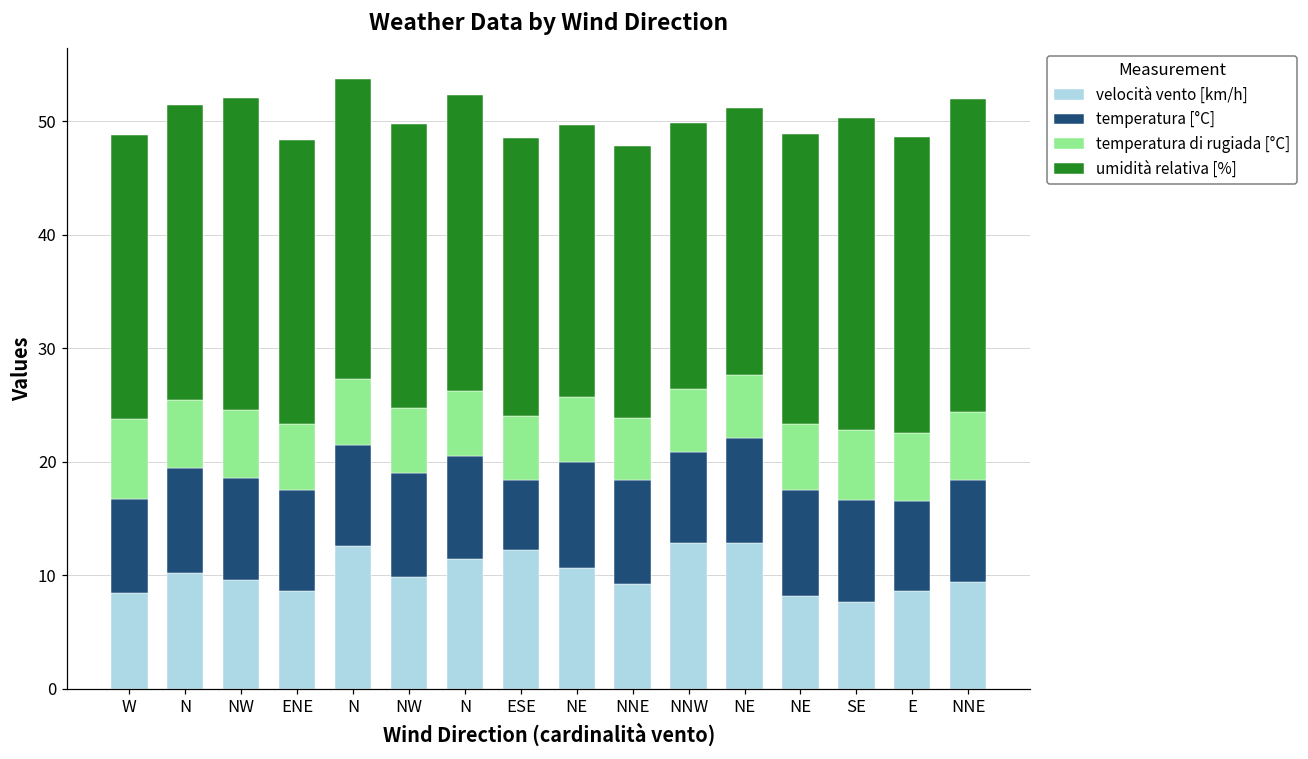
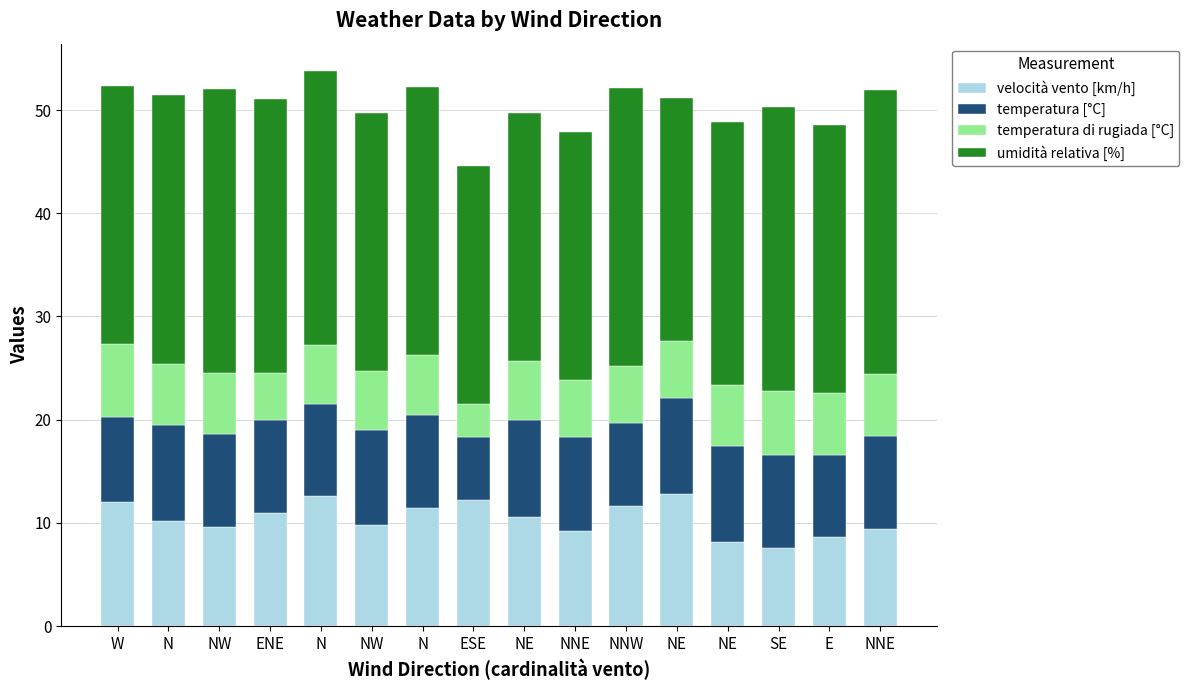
velocità vento [km/h], W: 8.4 -> 12.0
velocità vento [km/h], ENE: 8.6 -> 11.0
temperatura di rugiada [°C], ENE: 5.8 -> 4.6
umidità relativa [%], ENE: 25.0 -> 26.5
temperatura di rugiada [°C], ESE: 5.6 -> 3.2
umidità relativa [%], ESE: 24.5 -> 23.0
velocità vento [km/h], NNW: 12.8 -> 11.6
umidità relativa [%], NNW: 23.5 -> 27.0
